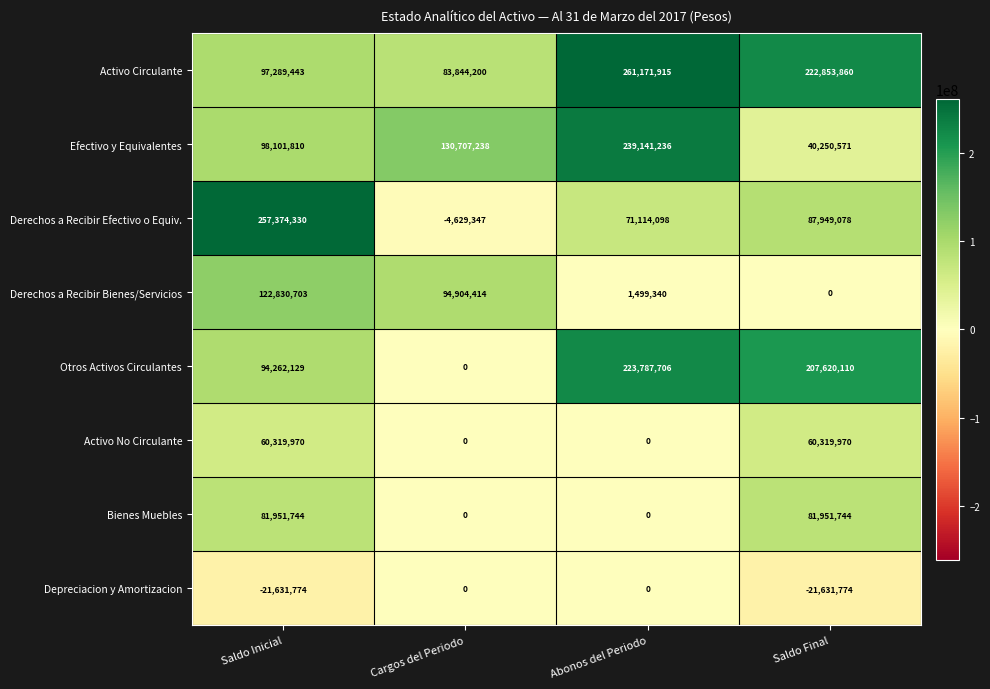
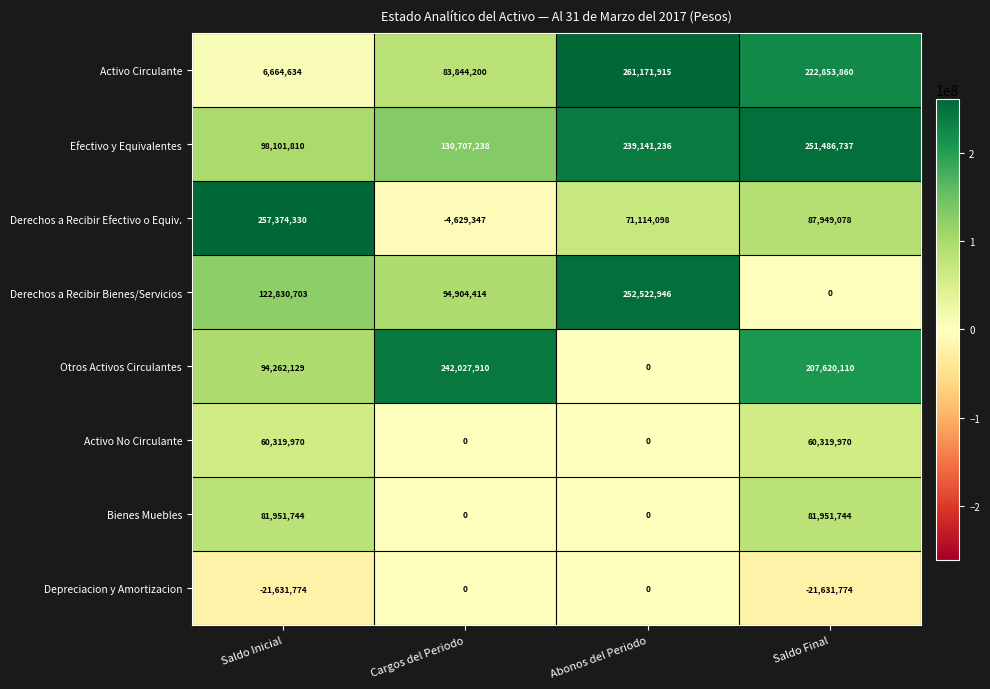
Activo Circulante, Saldo Inicial: 97,289,443 -> 6,664,634
Efectivo y Equivalentes, Saldo Final: 40,250,571 -> 251,486,737
Derechos a Recibir Bienes/Servicios, Abonos del Periodo: 1,499,340 -> 252,522,946
Otros Activos Circulantes, Cargos del Periodo: 0 -> 242,027,910
Otros Activos Circulantes, Abonos del Periodo: 223,787,706 -> 0
